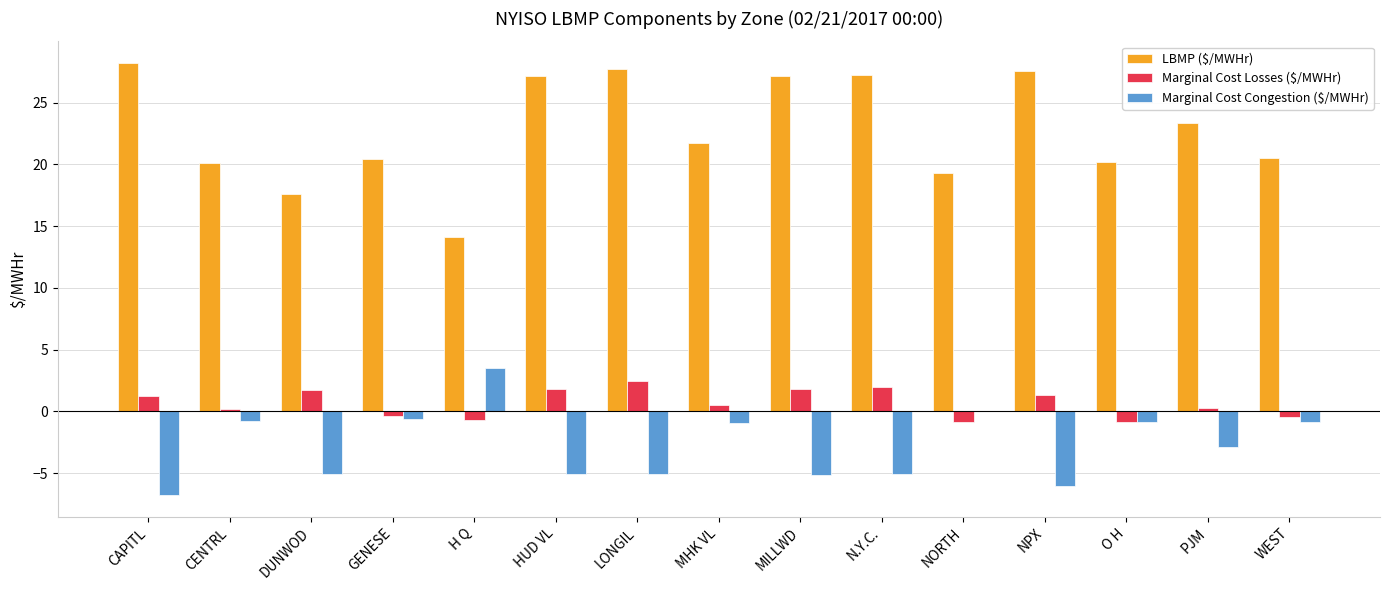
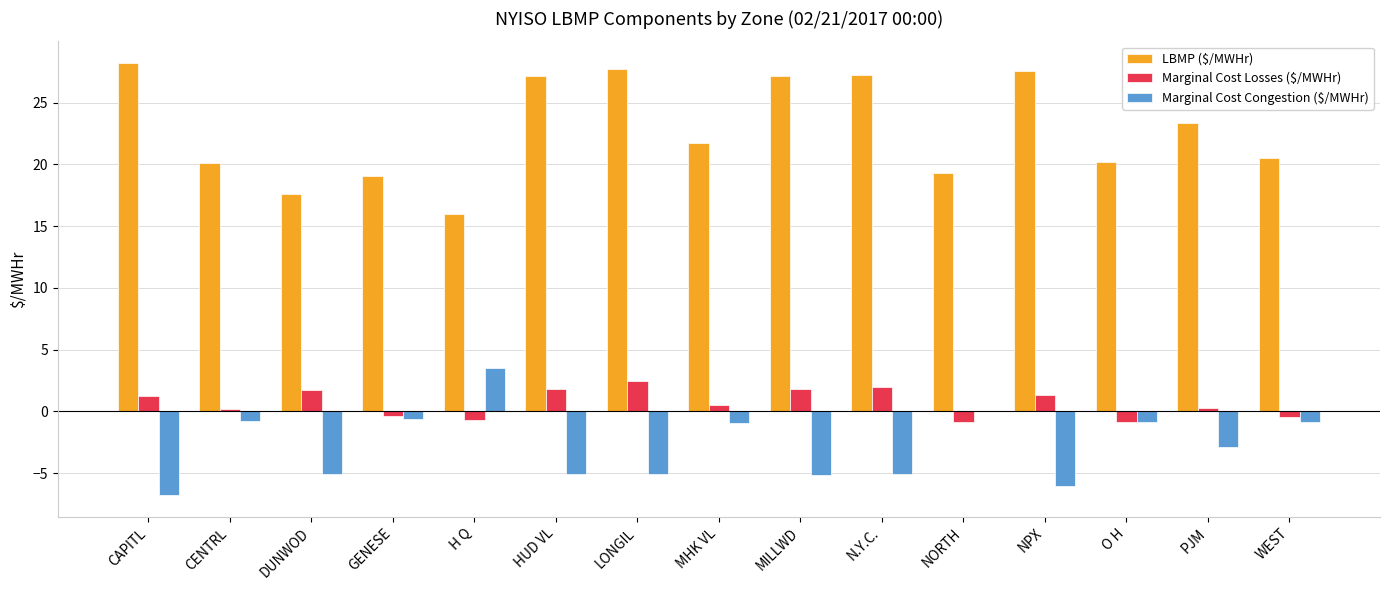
LBMP ($/MWHr), GENESE: 20.5 -> 19.1
LBMP ($/MWHr), H Q: 14.1 -> 16.0
